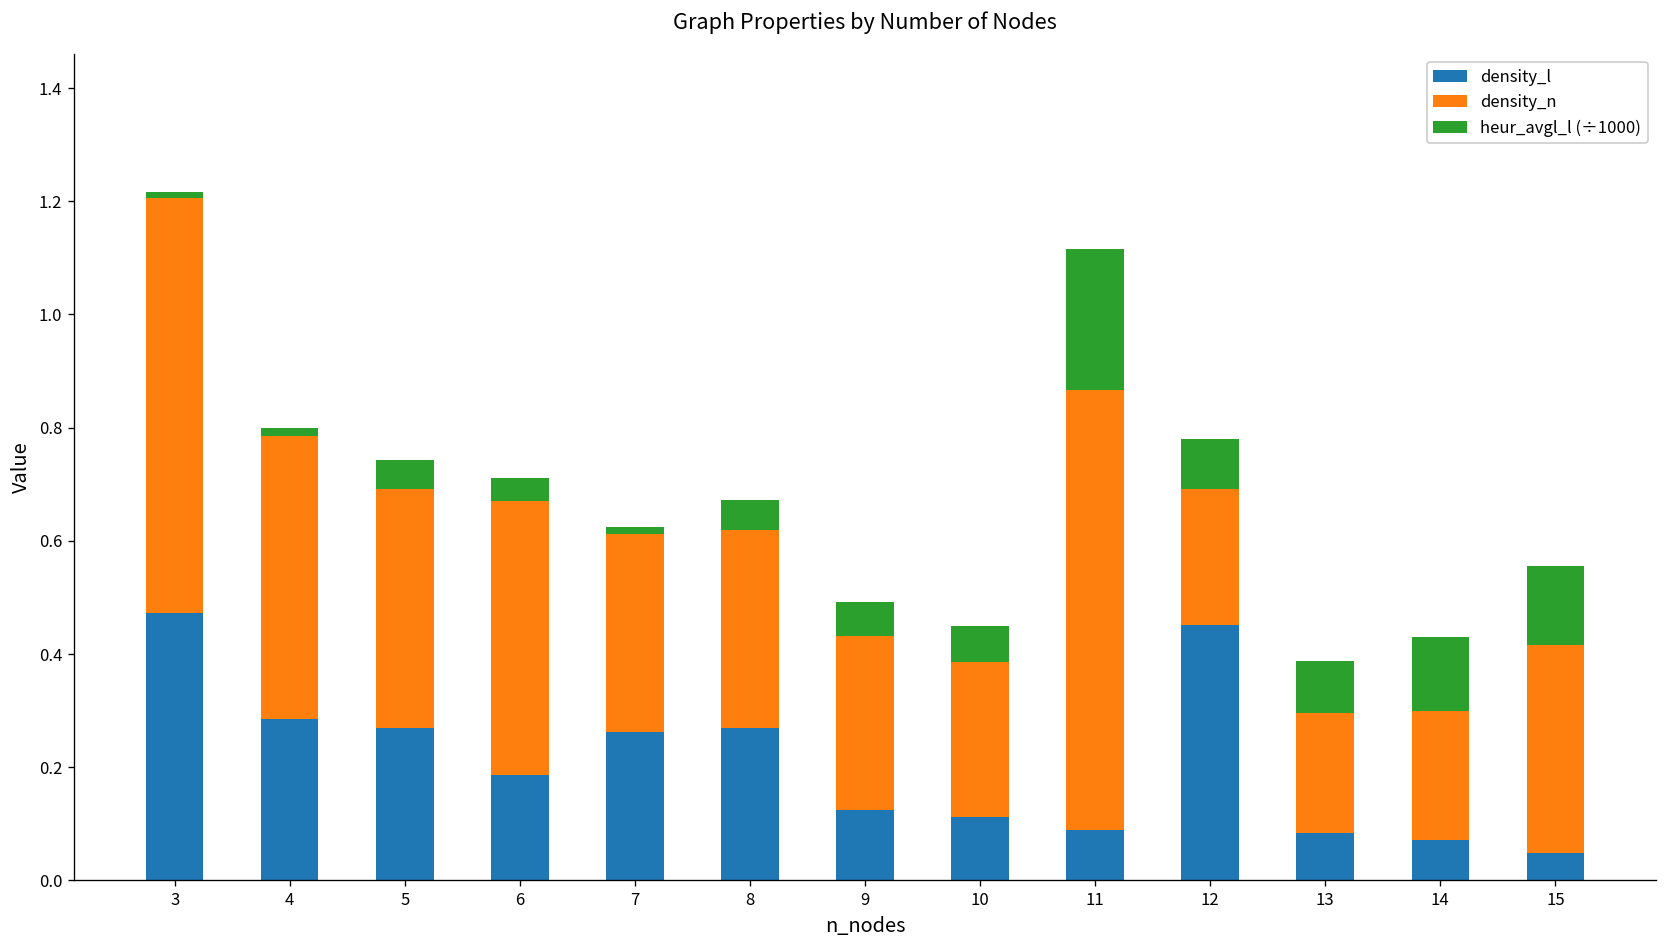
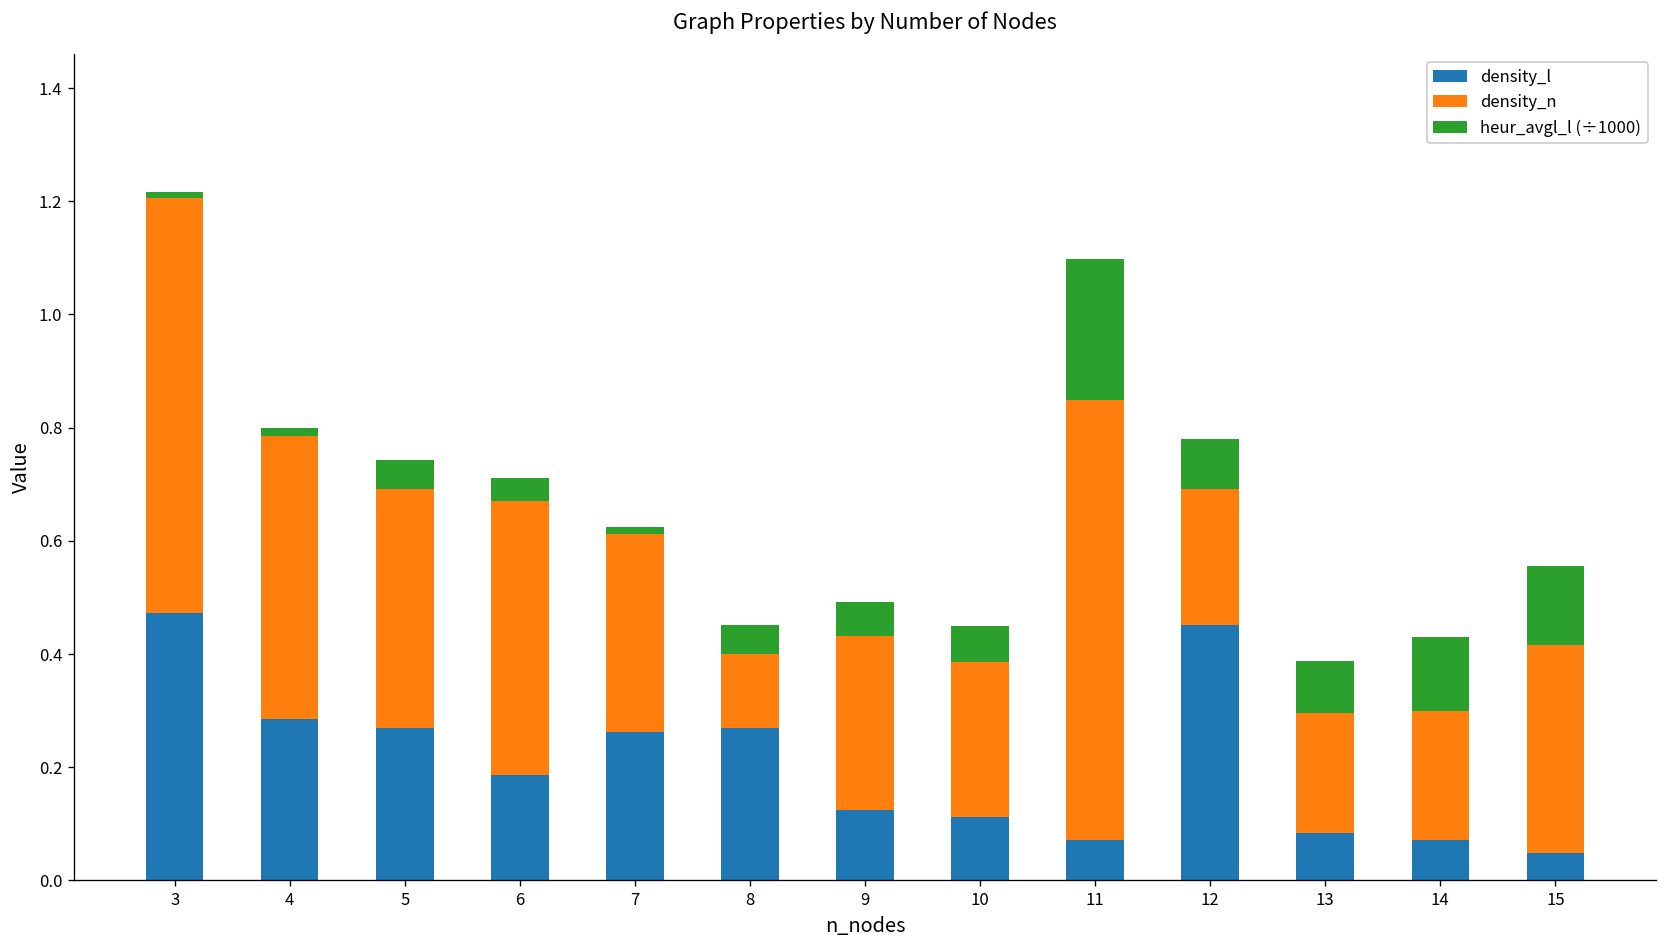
density_n, 8: 0.35 -> 0.13
density_l, 11: 0.09 -> 0.07
